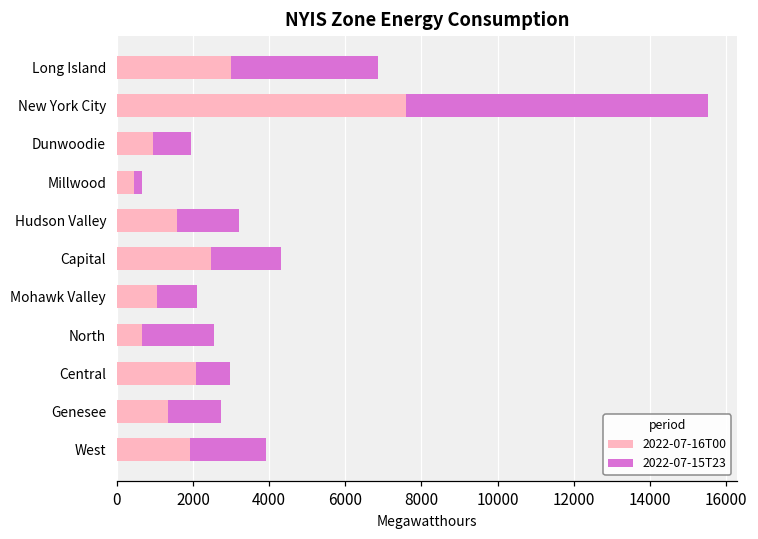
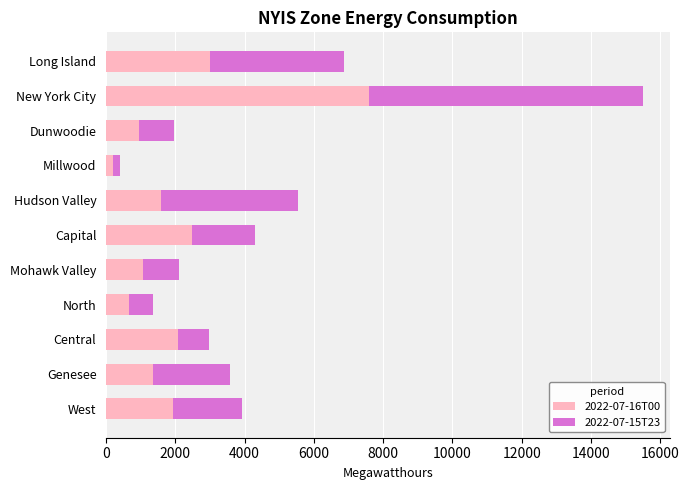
2022-07-16T00, Millwood: 400 -> 200
2022-07-15T23, Hudson Valley: 1600 -> 4000
2022-07-15T23, North: 1900 -> 700
2022-07-15T23, Genesee: 1400 -> 2200
